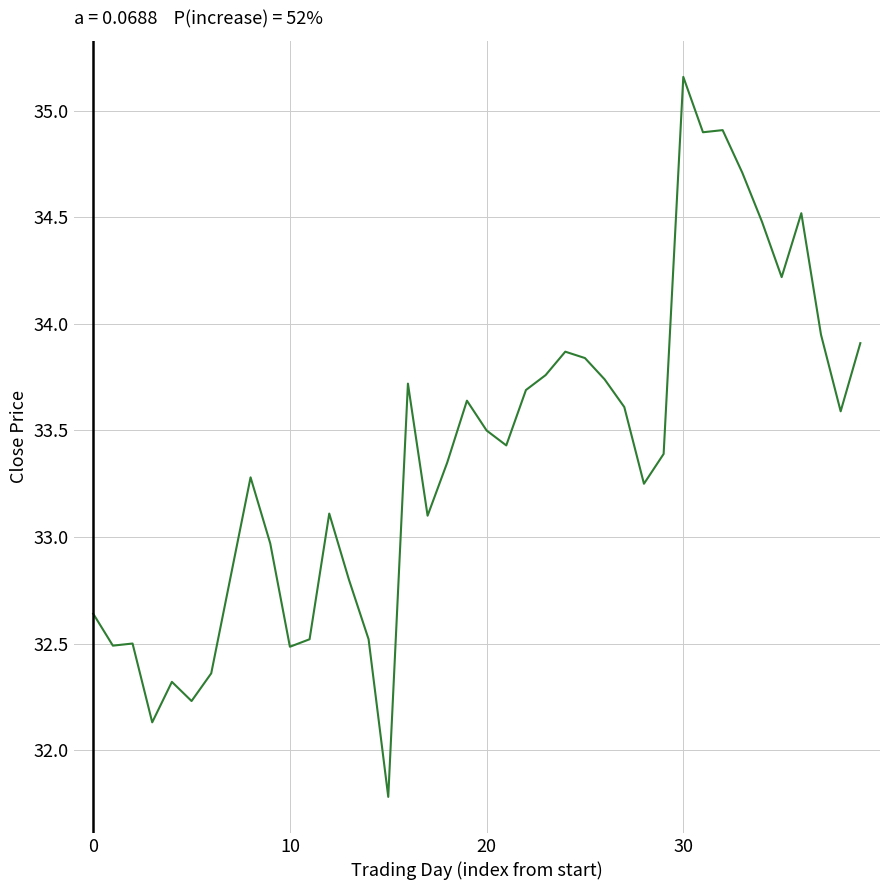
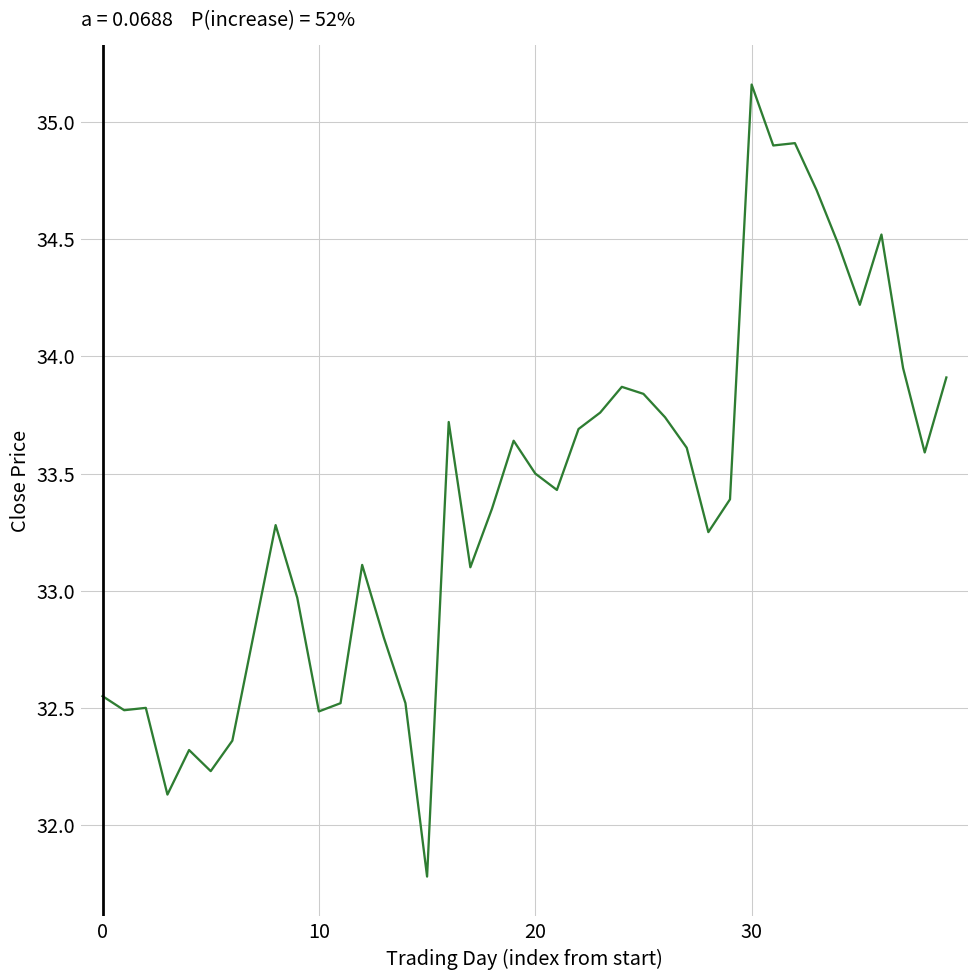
0: 32.64 -> 32.55
